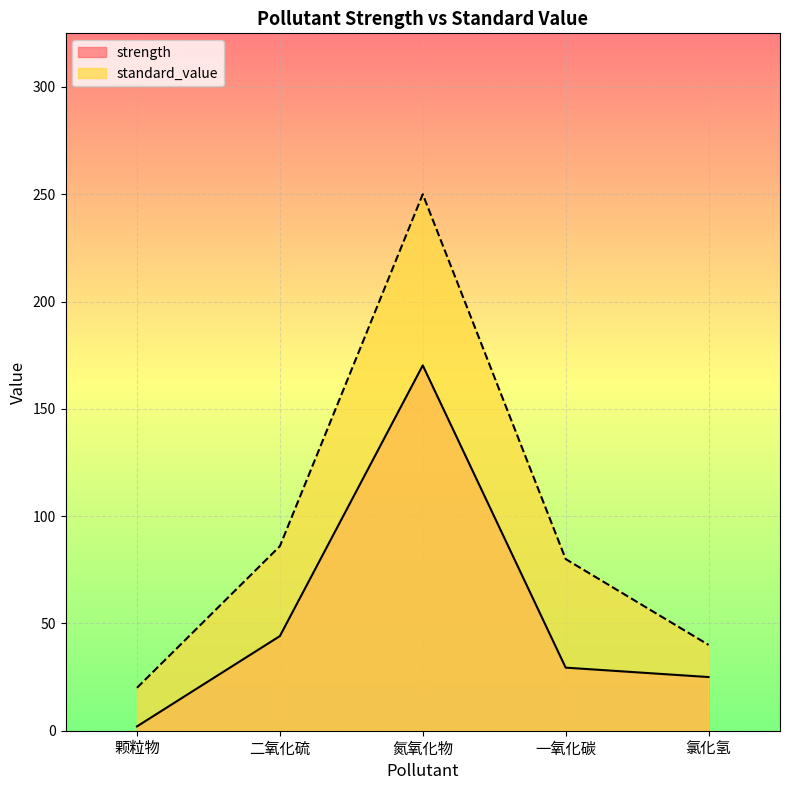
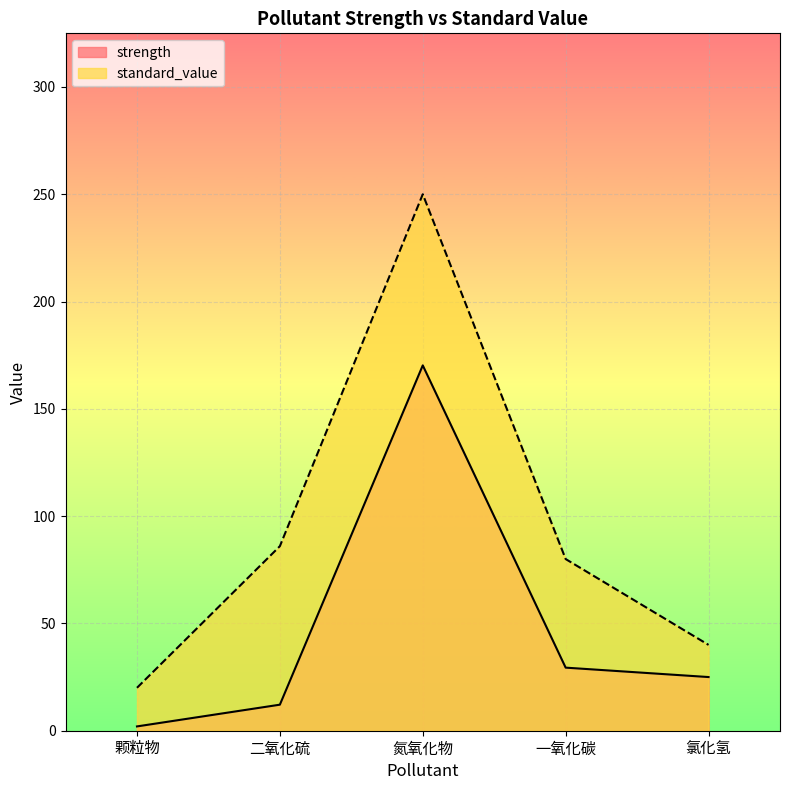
strength, 二氧化硫: 44 -> 12
